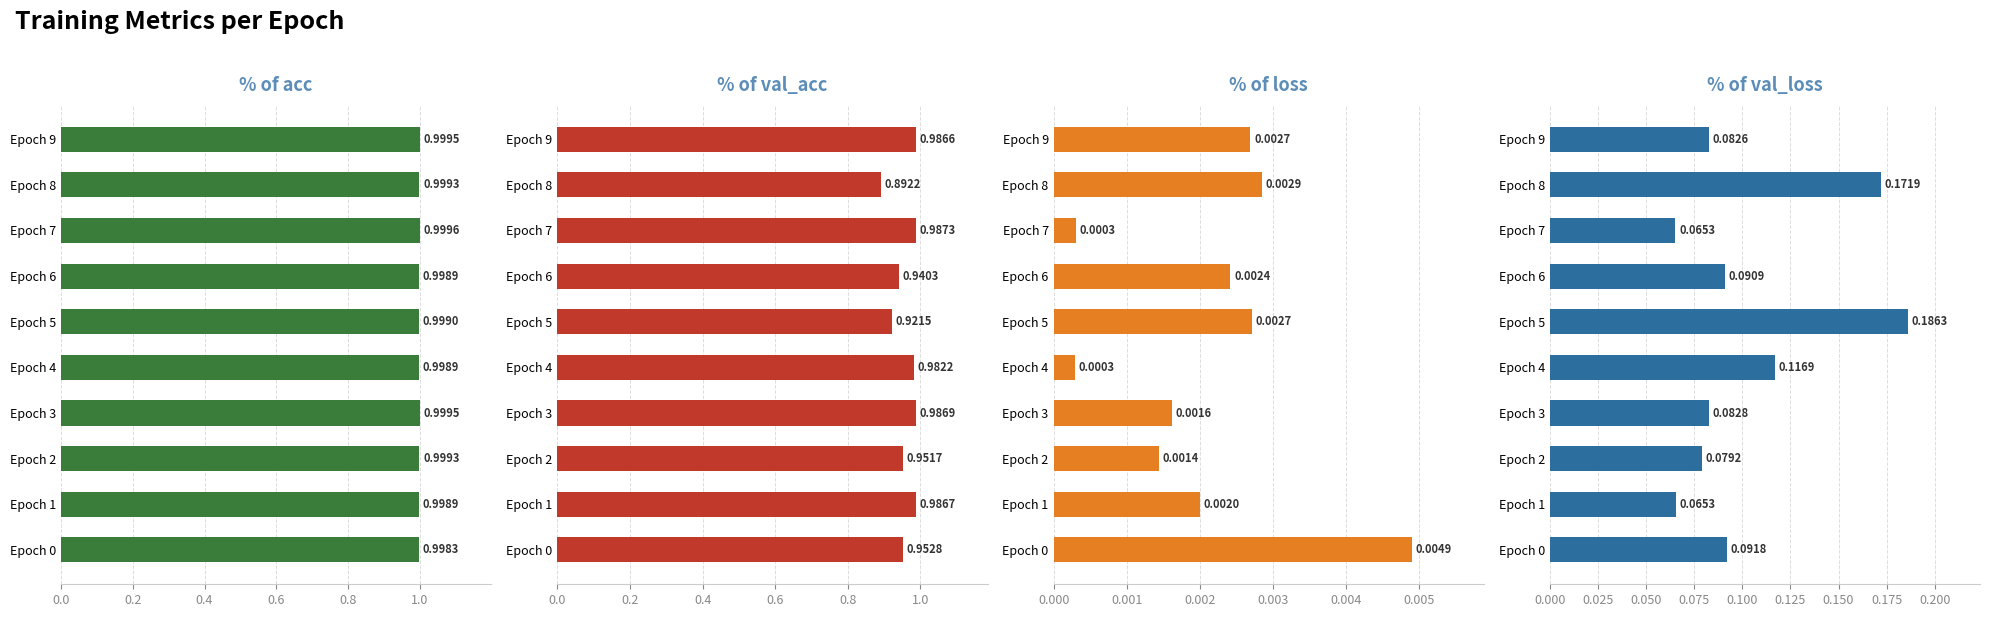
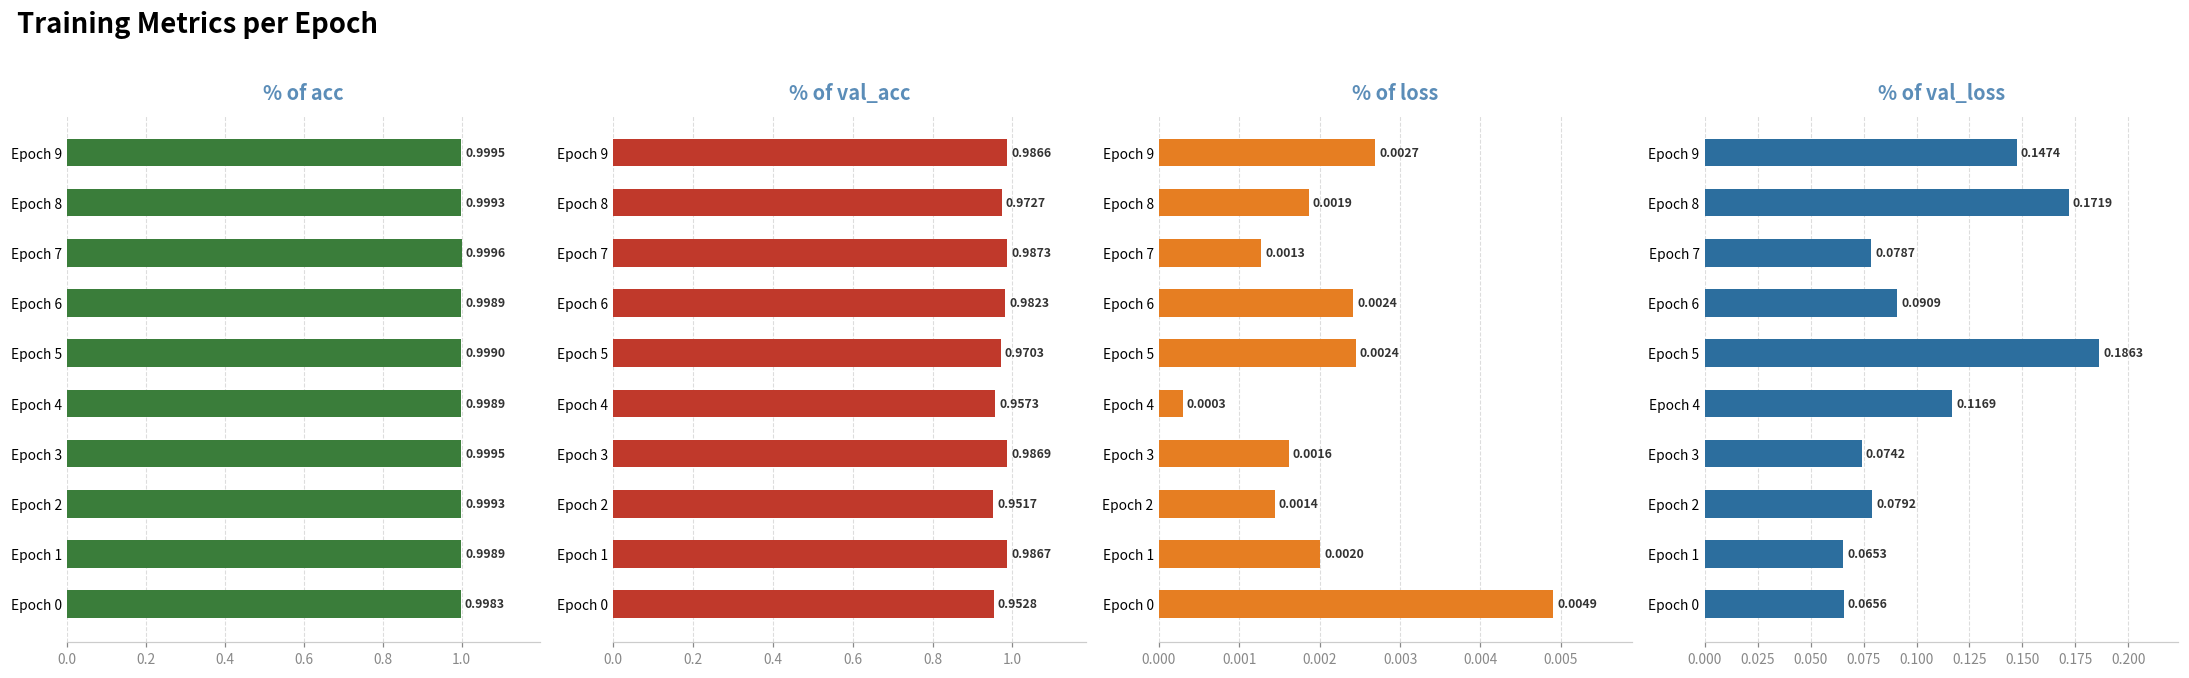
% of val_acc, Epoch 8: 0.8922 -> 0.9727
% of val_acc, Epoch 6: 0.9403 -> 0.9823
% of val_acc, Epoch 5: 0.9215 -> 0.9703
% of val_acc, Epoch 4: 0.9822 -> 0.9573
% of loss, Epoch 8: 0.0029 -> 0.0019
% of loss, Epoch 7: 0.0003 -> 0.0013
% of loss, Epoch 5: 0.0027 -> 0.0024
% of val_loss, Epoch 9: 0.0826 -> 0.1474
% of val_loss, Epoch 7: 0.0653 -> 0.0787
% of val_loss, Epoch 3: 0.0828 -> 0.0742
% of val_loss, Epoch 0: 0.0918 -> 0.0656
